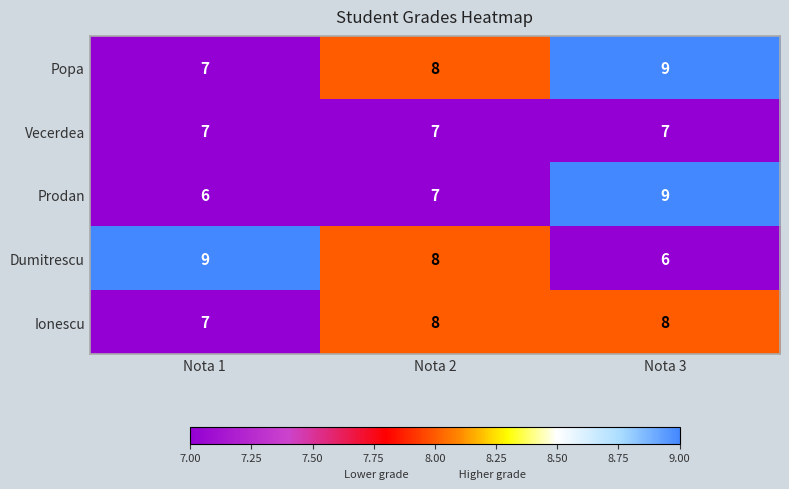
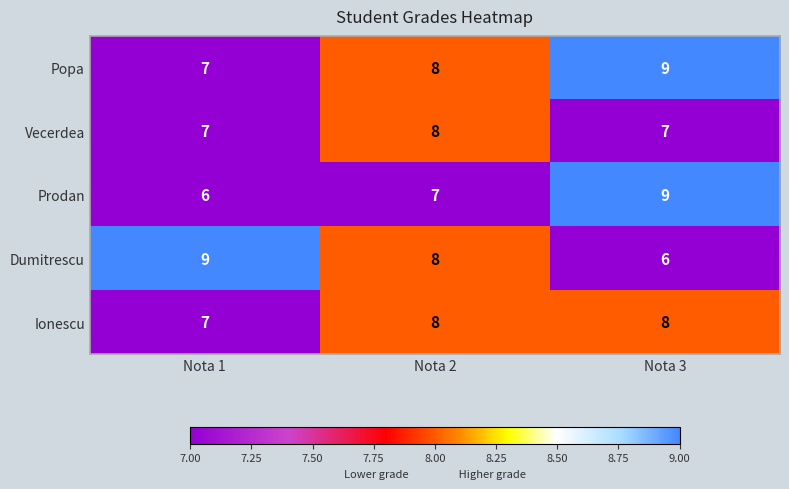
Vecerdea, Nota 2: 7 -> 8
